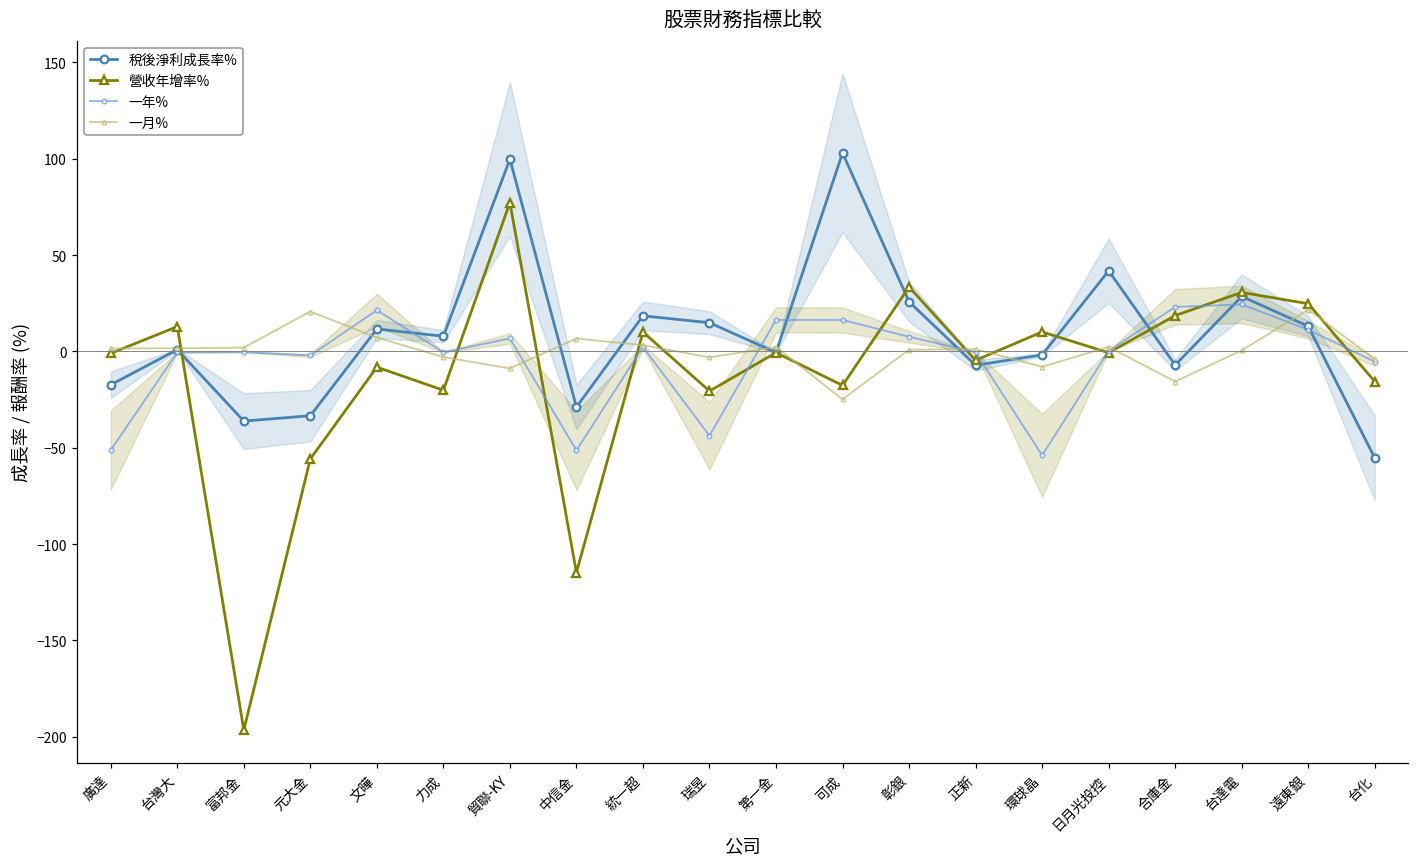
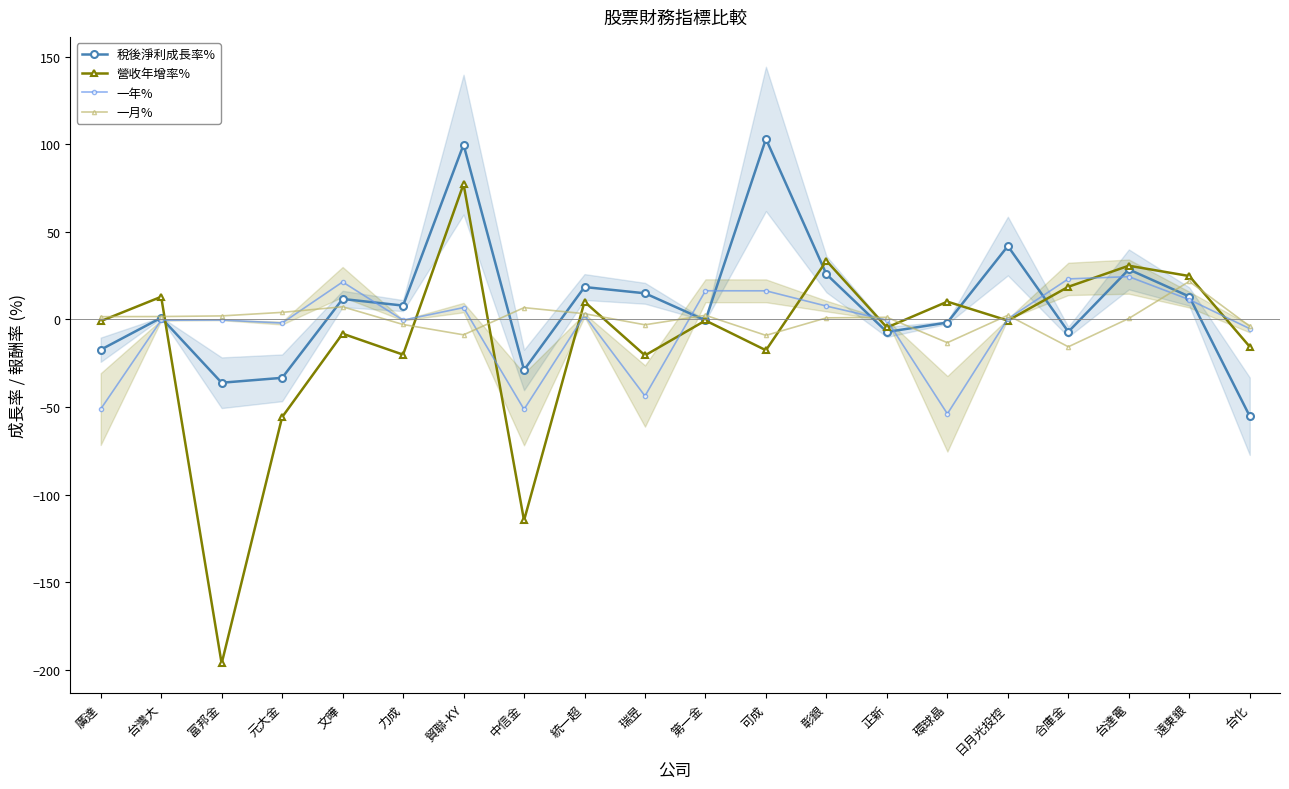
一月%, 元大金: 21 -> 4
一月%, 可成: -25 -> -9
一月%, 環球晶: -8 -> -13
